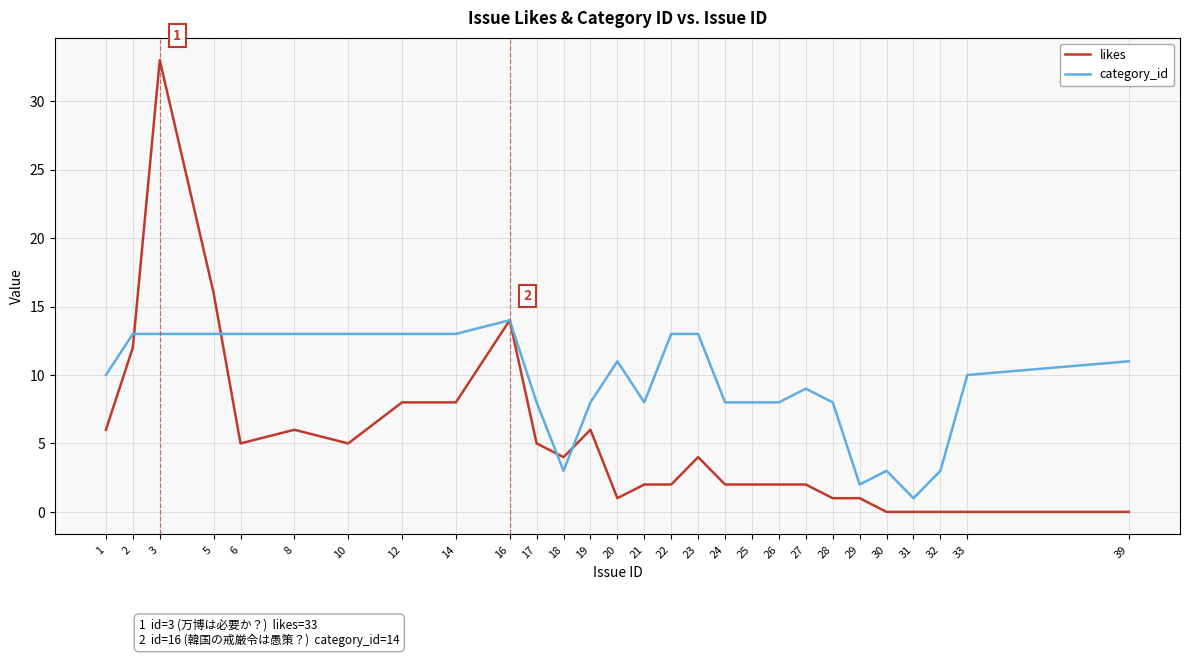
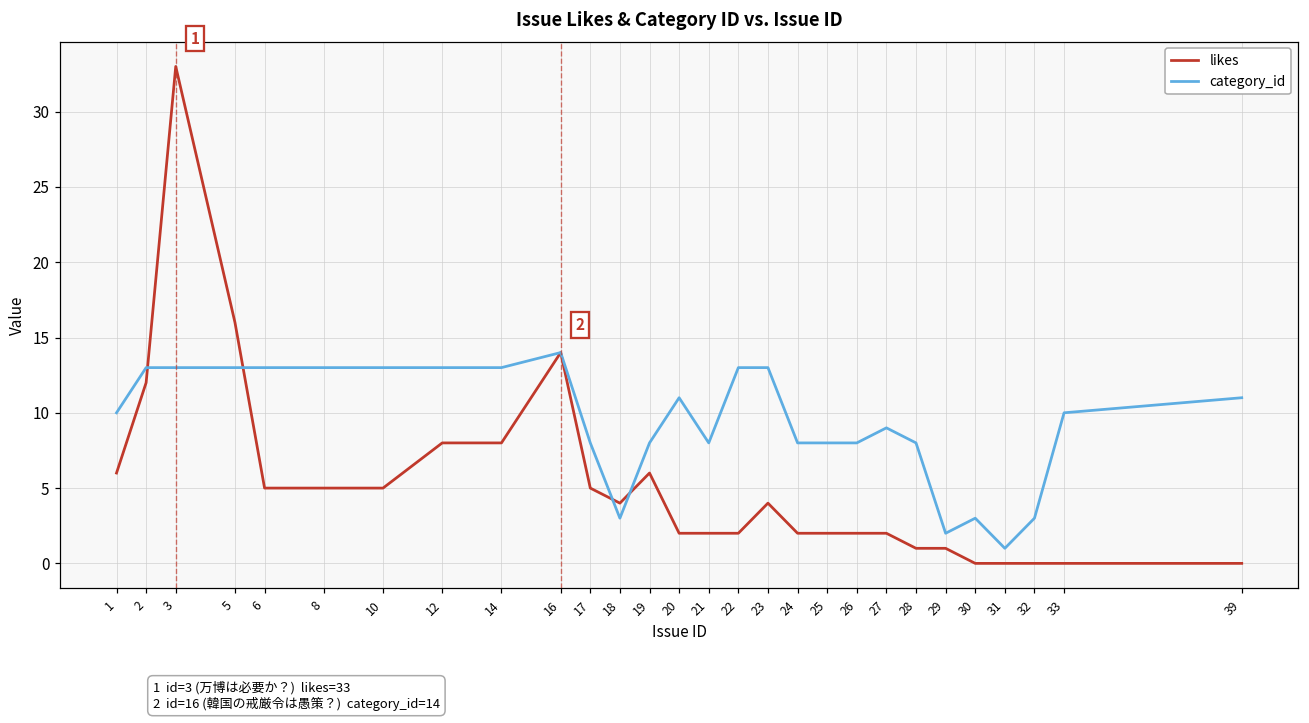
likes, 8: 6 -> 5
likes, 20: 1 -> 2
